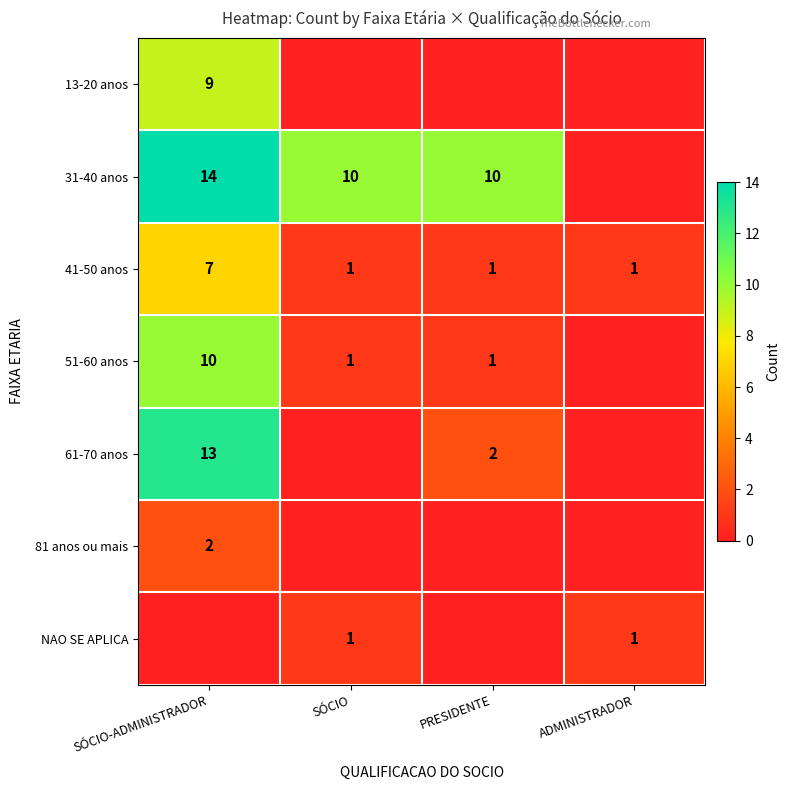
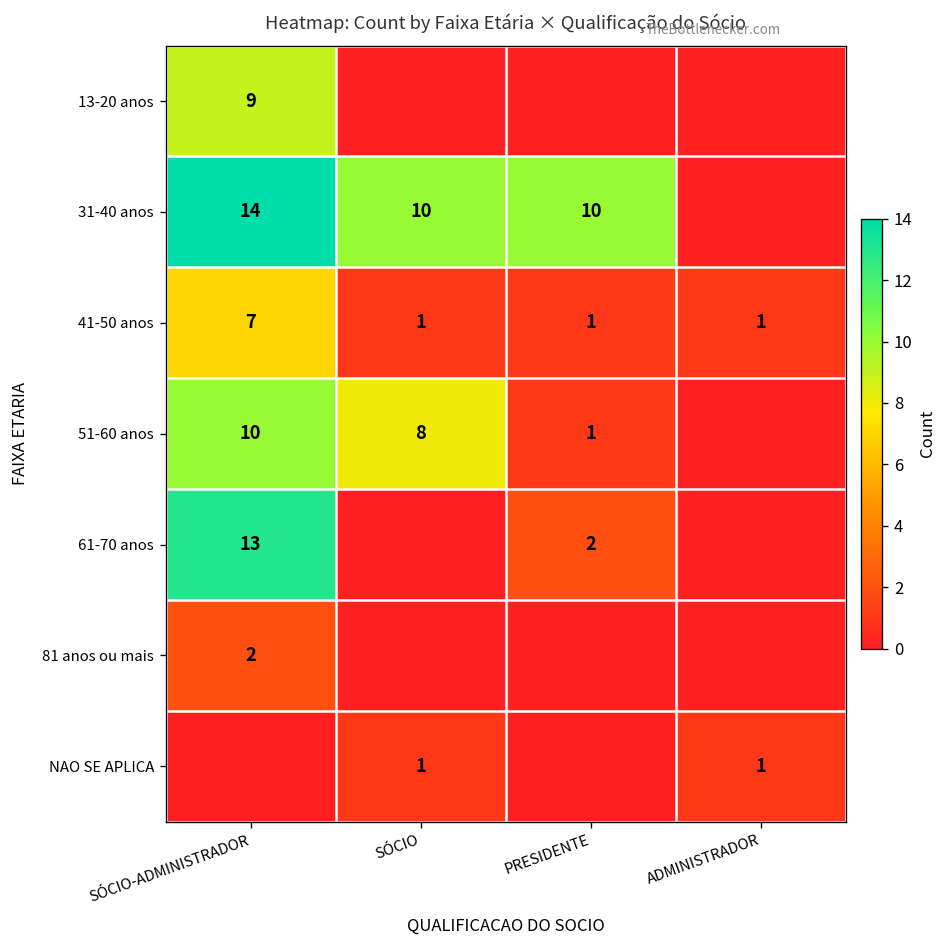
51-60 anos, SÓCIO: 1 -> 8
